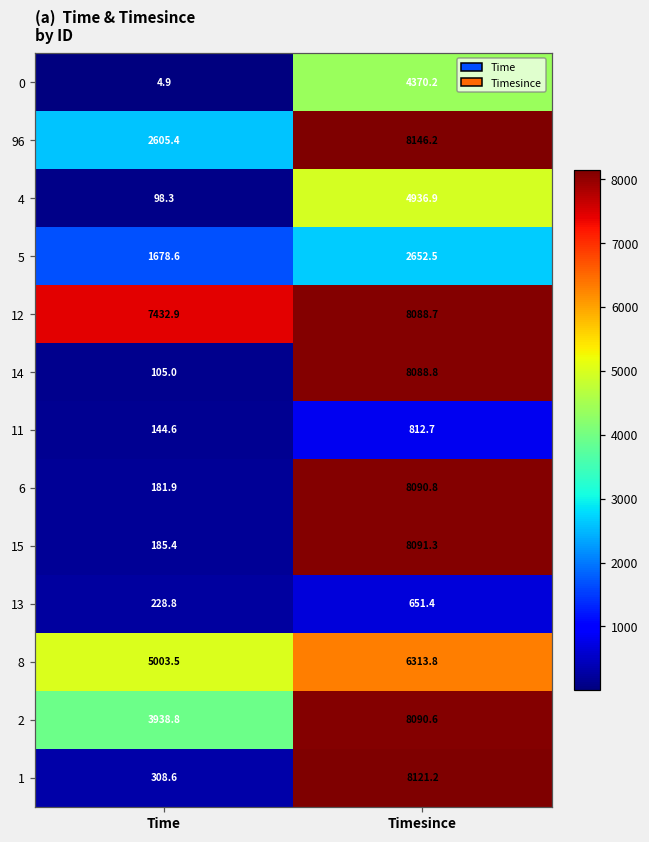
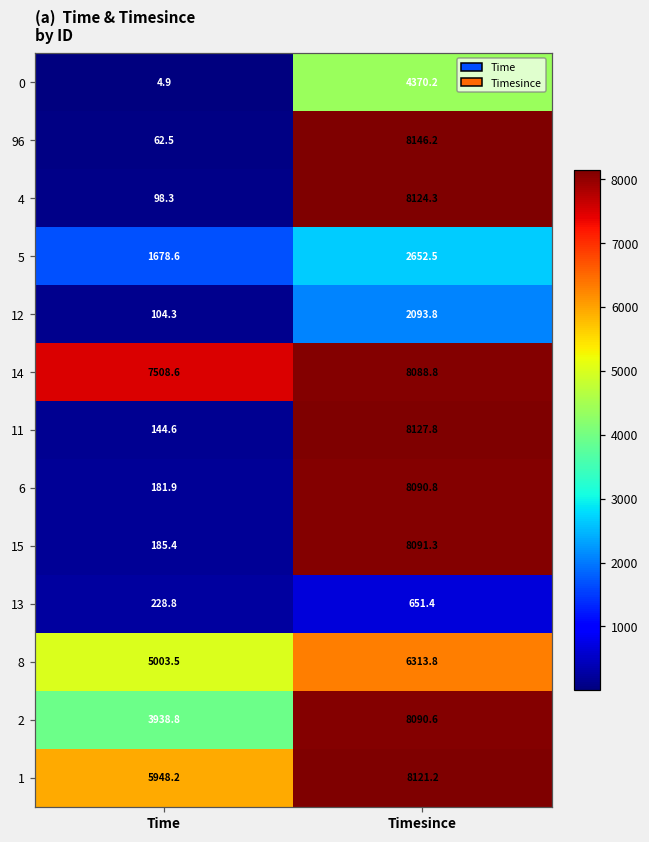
96, Time: 2605.4 -> 62.5
4, Timesince: 4936.9 -> 8124.3
12, Time: 7432.9 -> 104.3
12, Timesince: 8088.7 -> 2093.8
14, Time: 105.0 -> 7508.6
11, Timesince: 812.7 -> 8127.8
1, Time: 308.6 -> 5948.2
